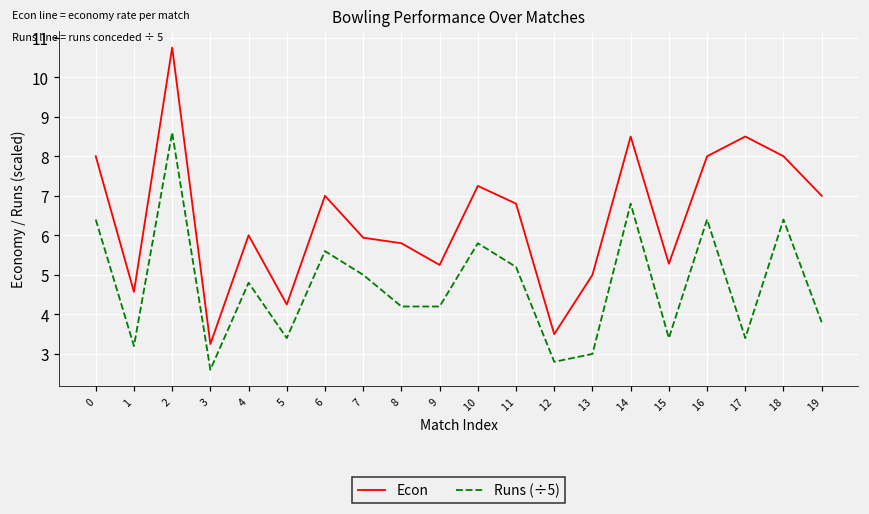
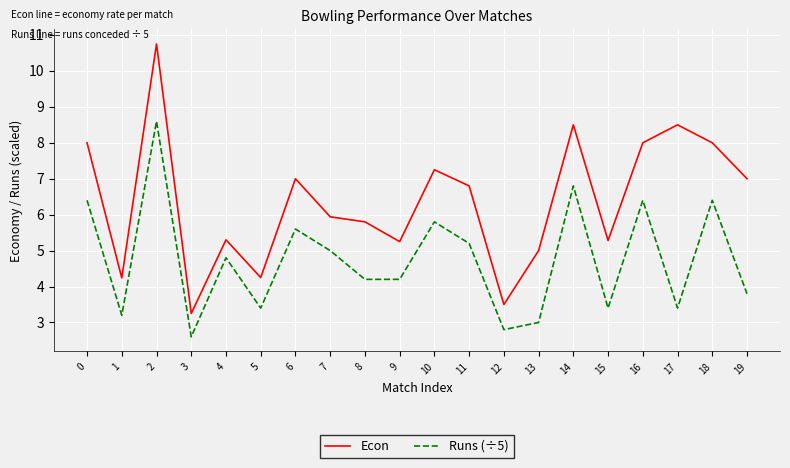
Econ, 1: 4.6 -> 4.2
Econ, 4: 6.0 -> 5.3
